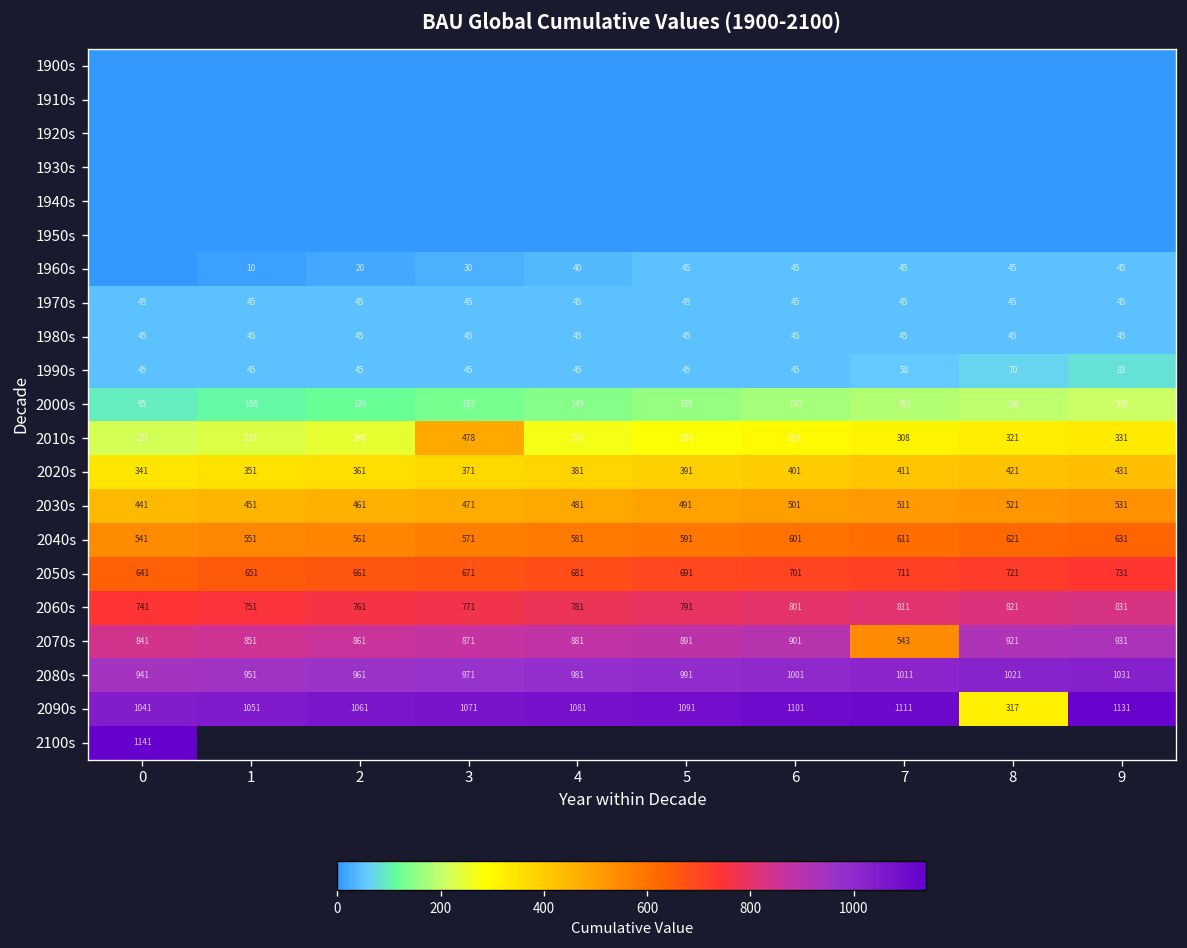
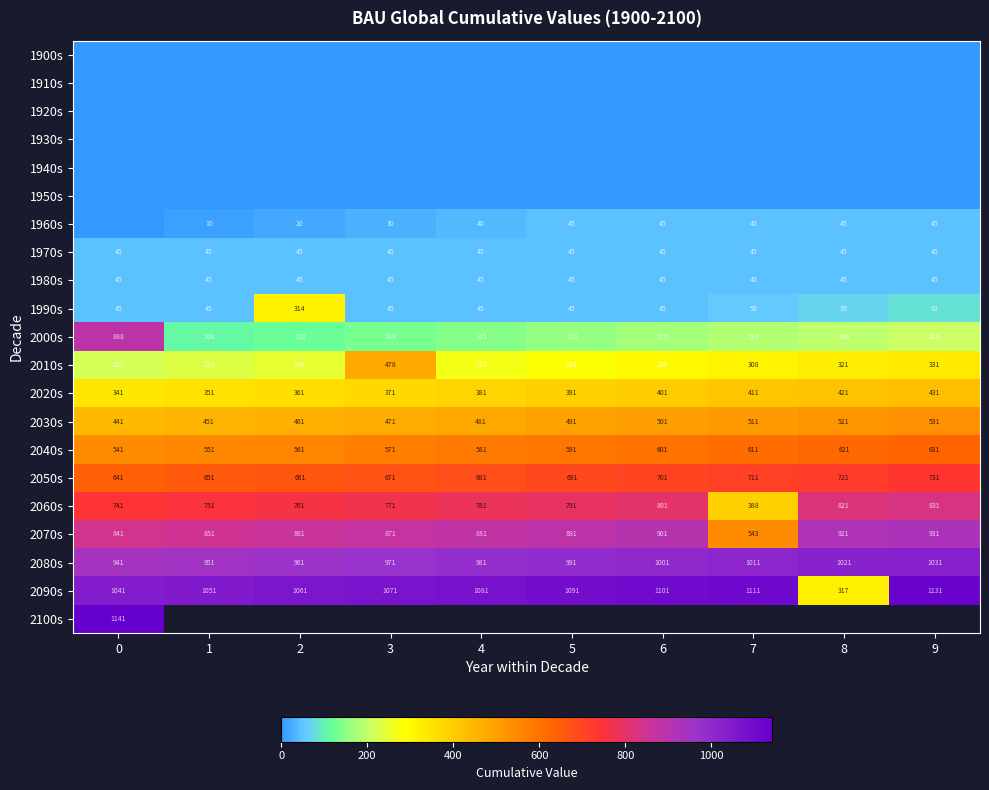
1990s, 2: 45 -> 314
2000s, 0: 95 -> 888
2060s, 7: 811 -> 388
